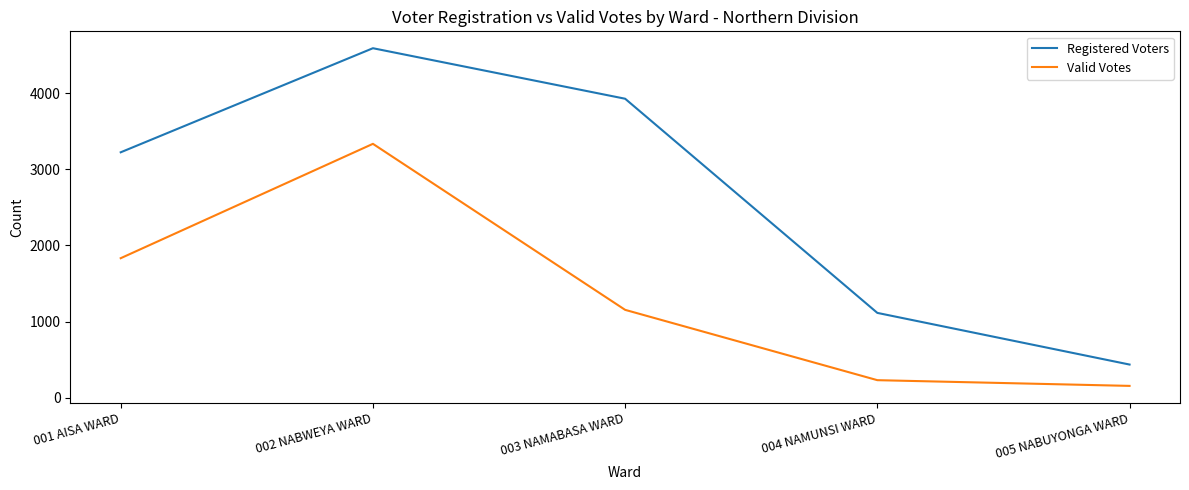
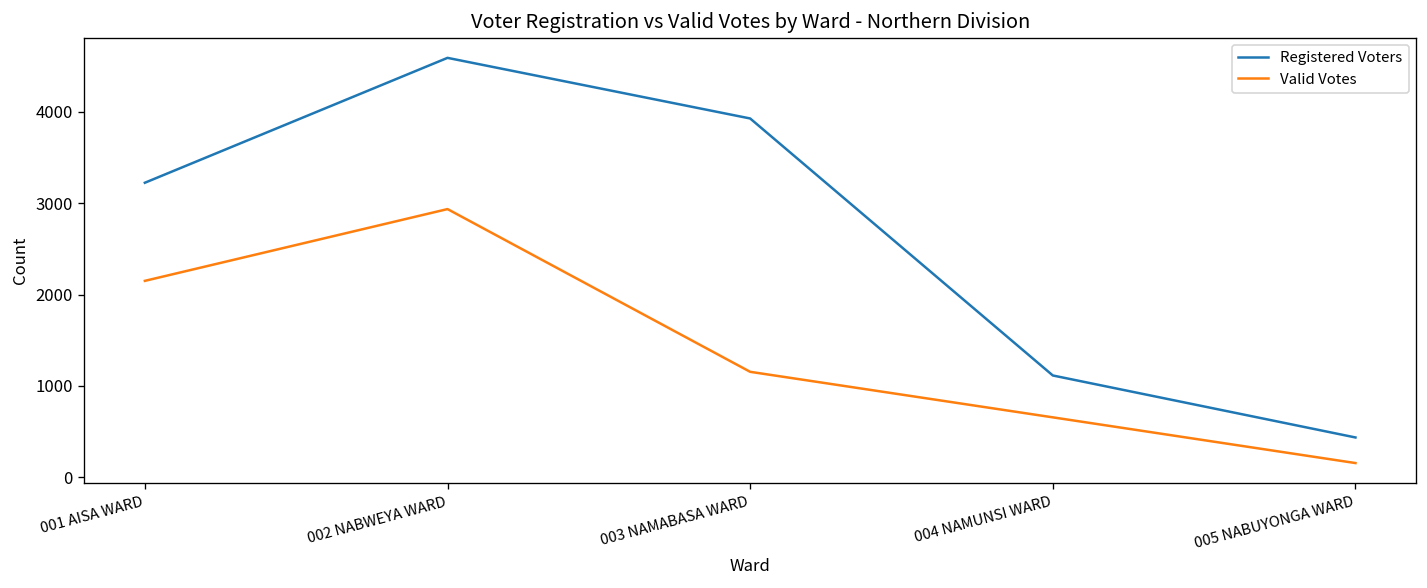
Valid Votes, 001 AISA WARD: 1800 -> 2200
Valid Votes, 002 NABWEYA WARD: 3300 -> 2900
Valid Votes, 004 NAMUNSI WARD: 200 -> 700
